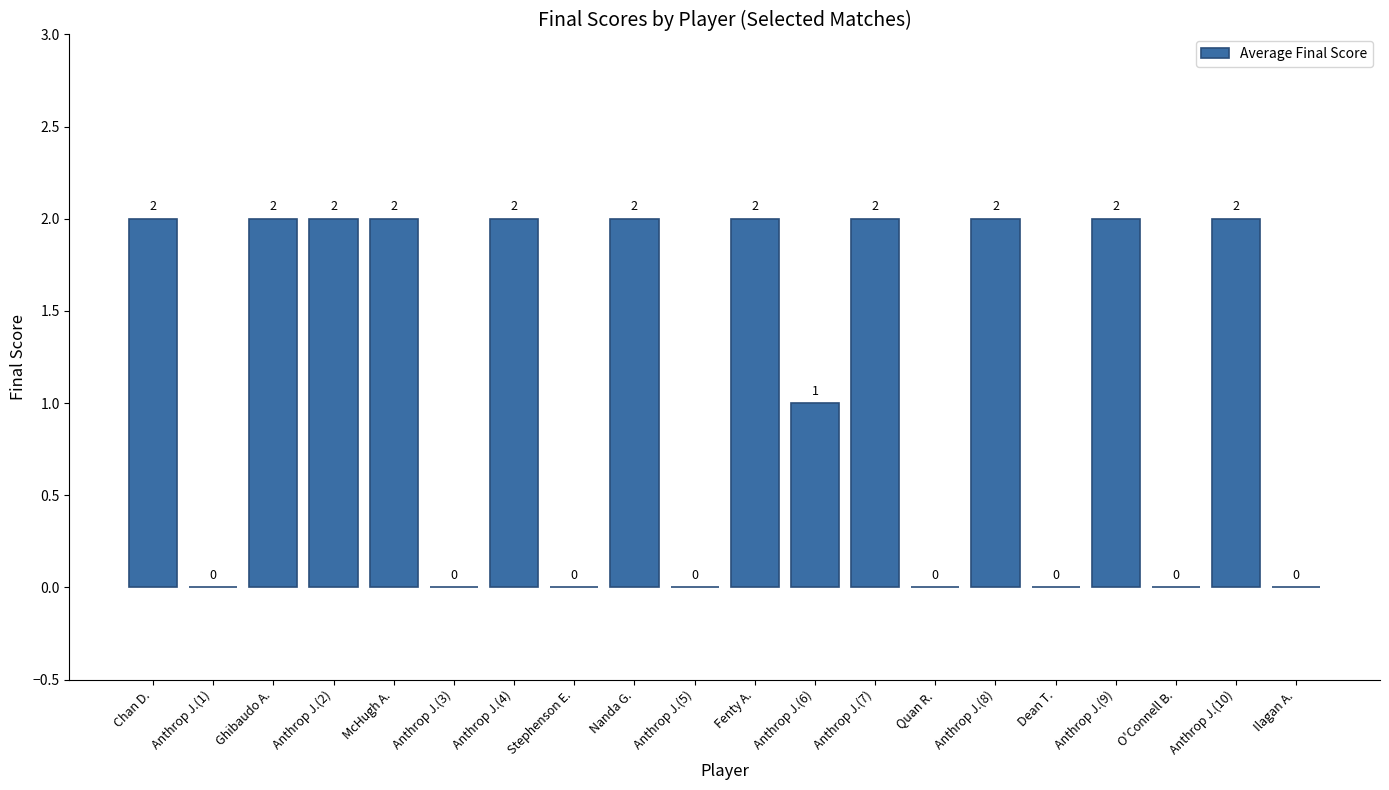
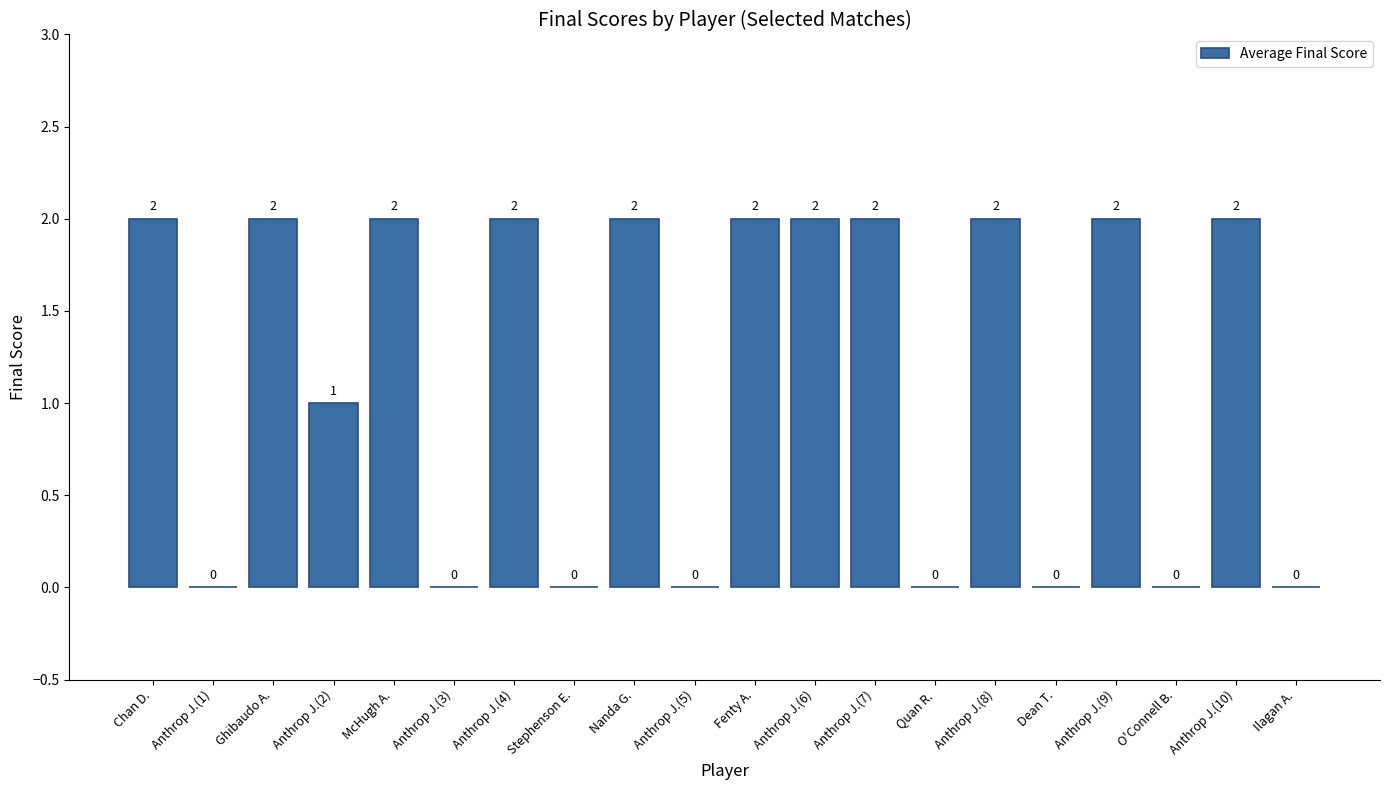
Anthrop J.(2): 2 -> 1
Anthrop J.(6): 1 -> 2
